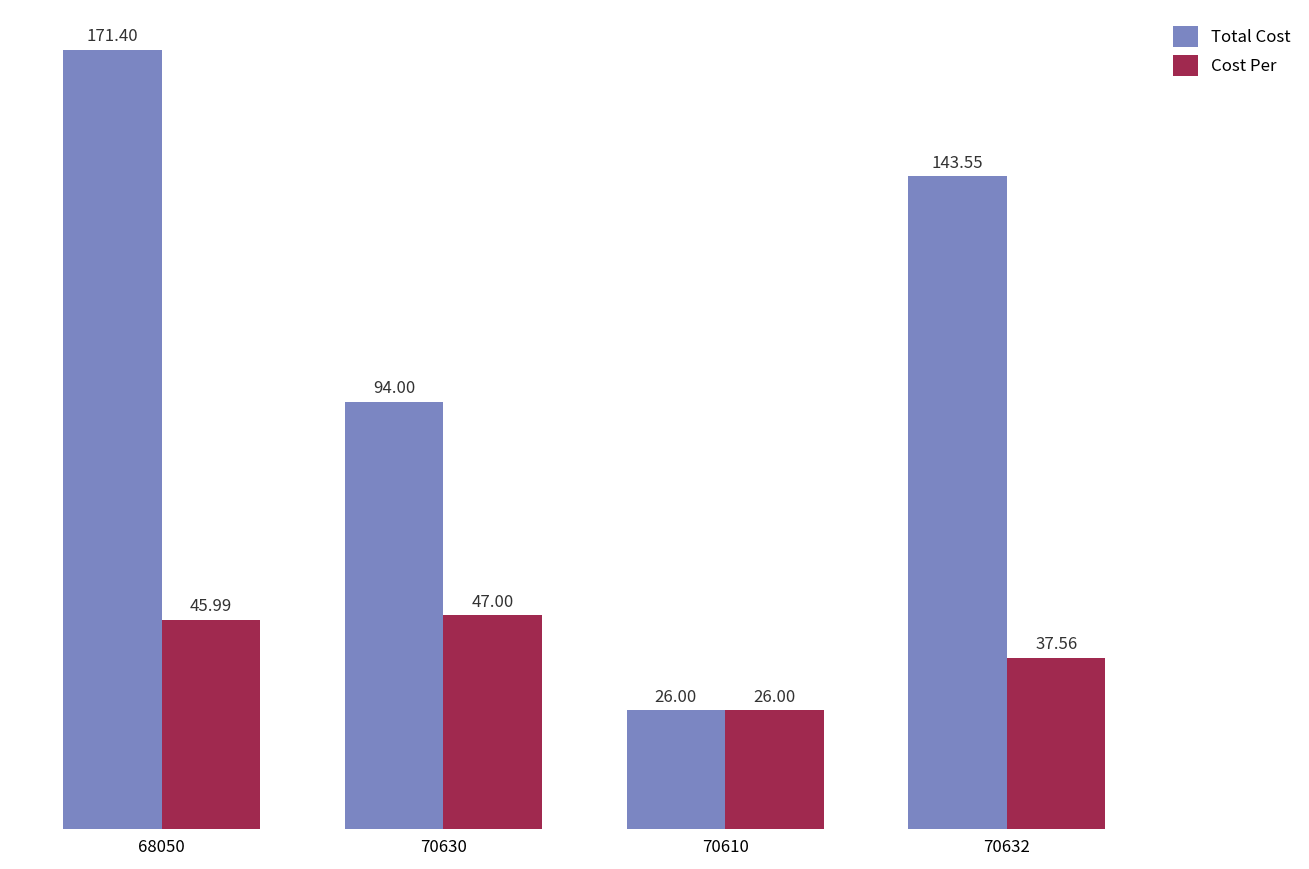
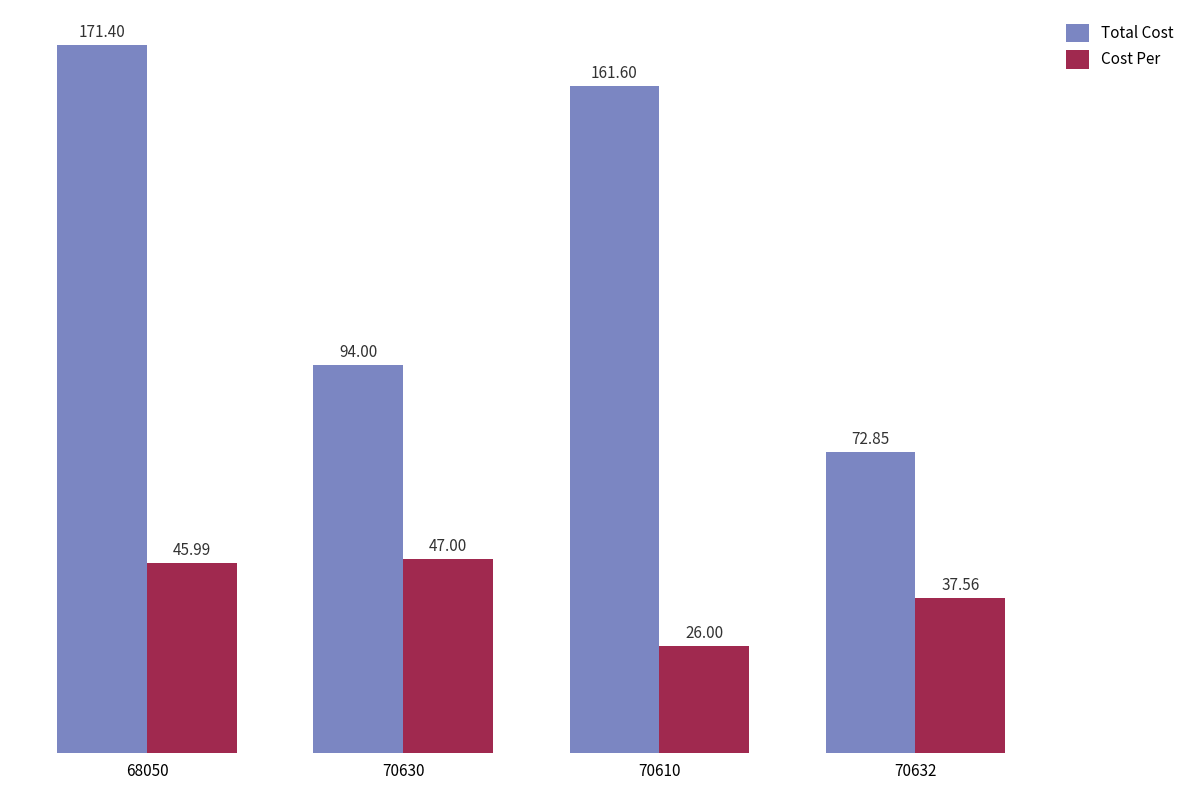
Total Cost, 70610: 26.00 -> 161.60
Total Cost, 70632: 143.55 -> 72.85
